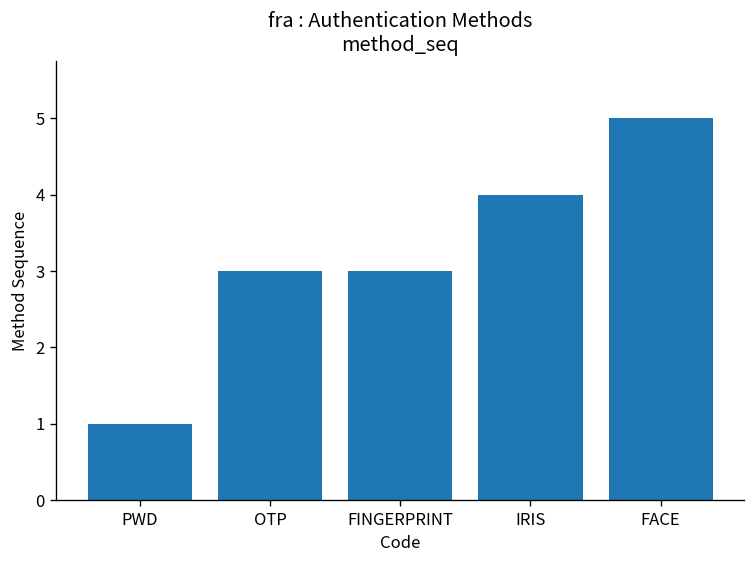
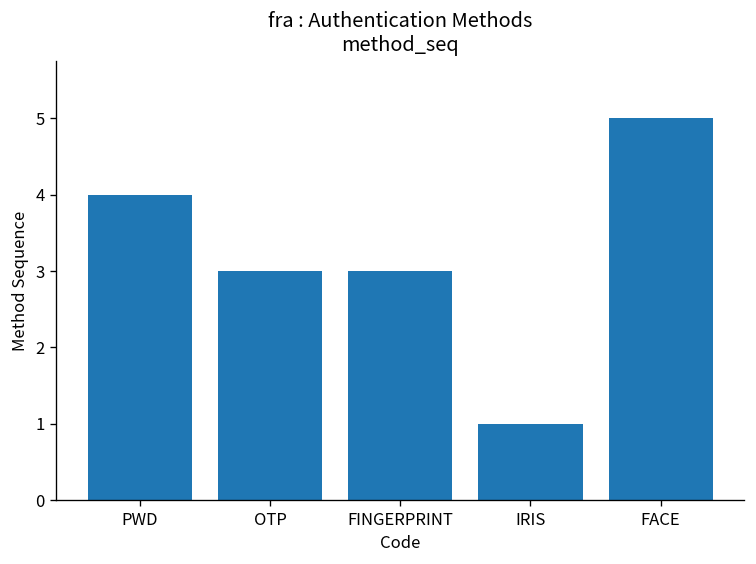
PWD: 1 -> 4
IRIS: 4 -> 1
